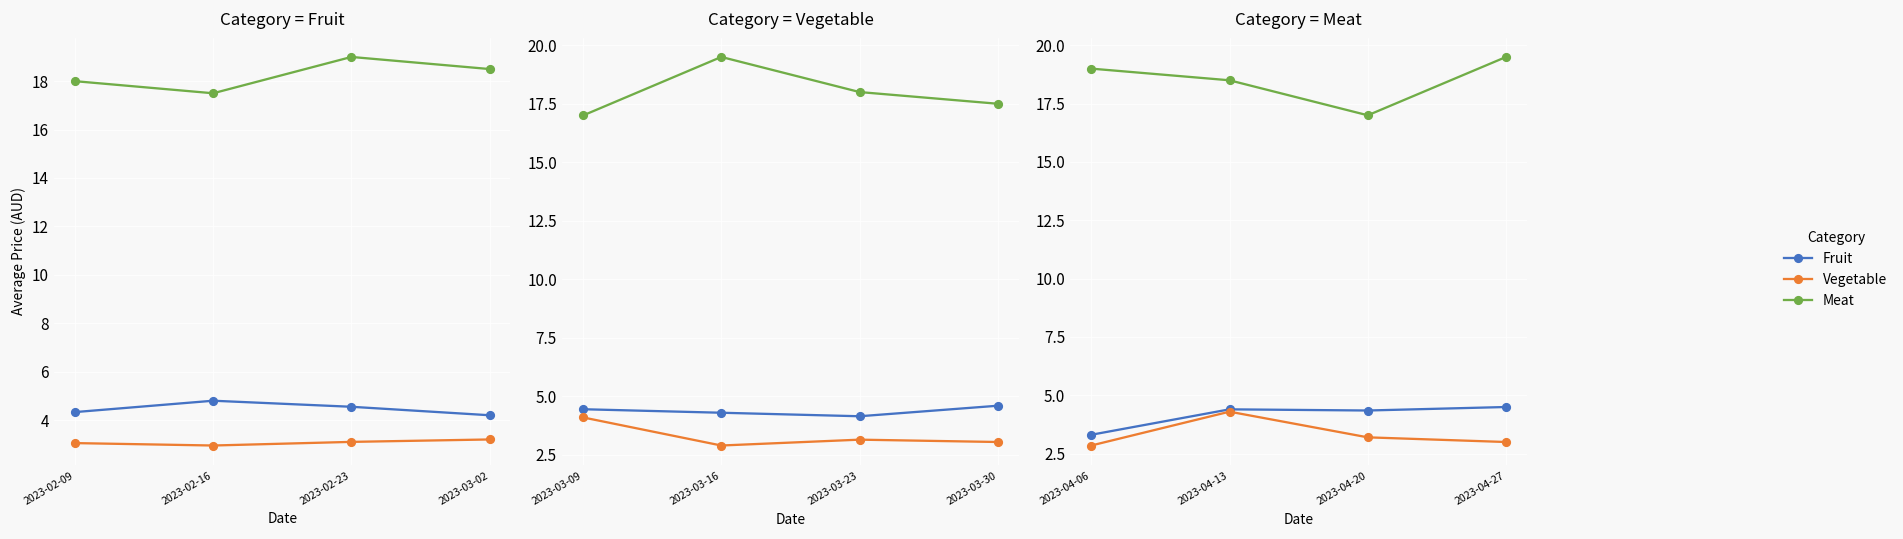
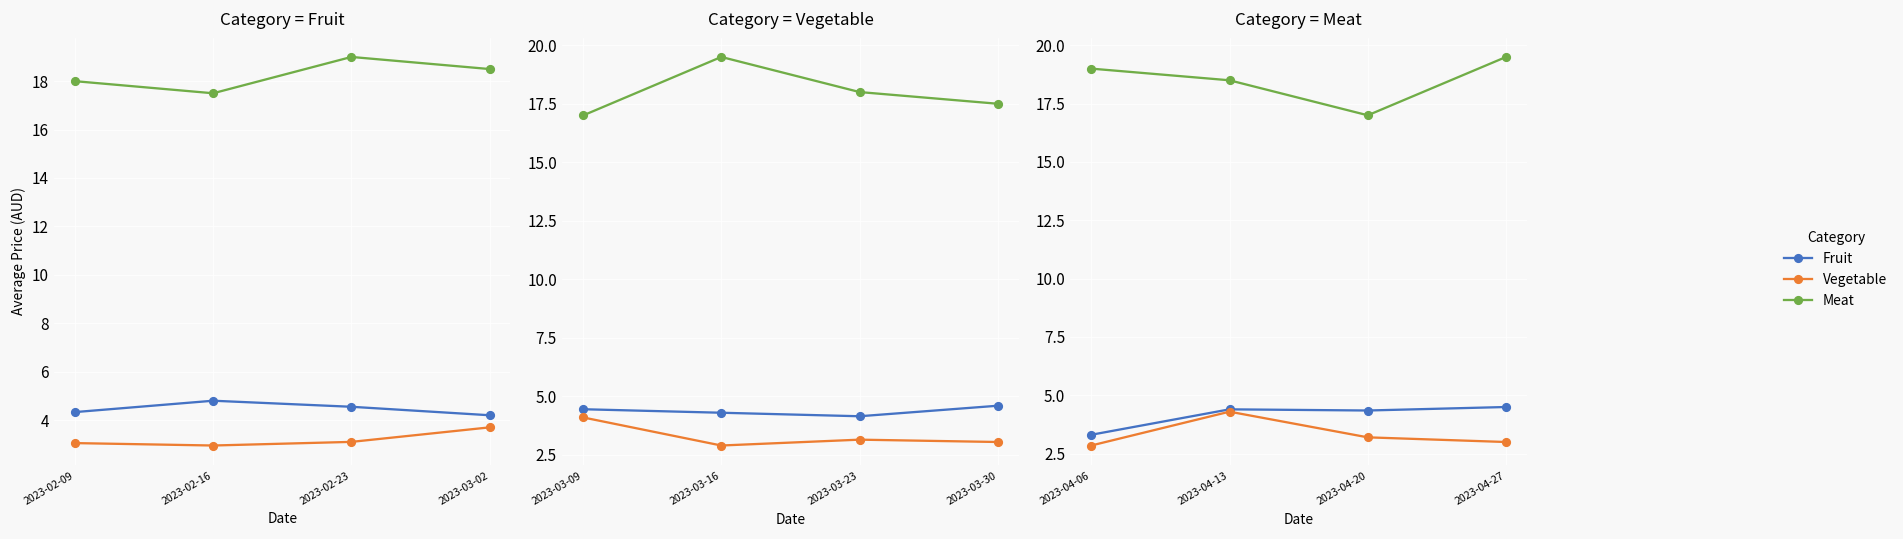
Category = Fruit, Vegetable, 2023-03-02: 3.2 -> 3.7
